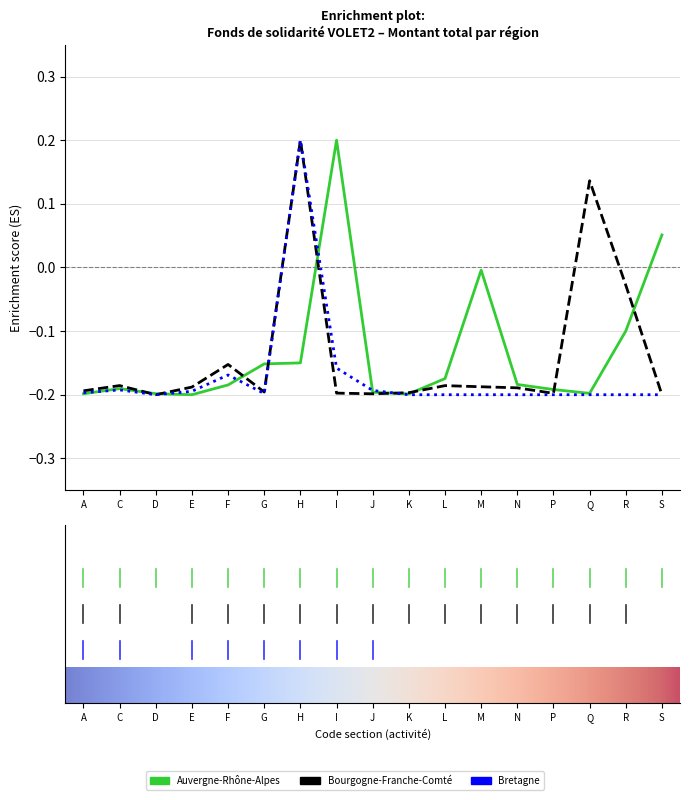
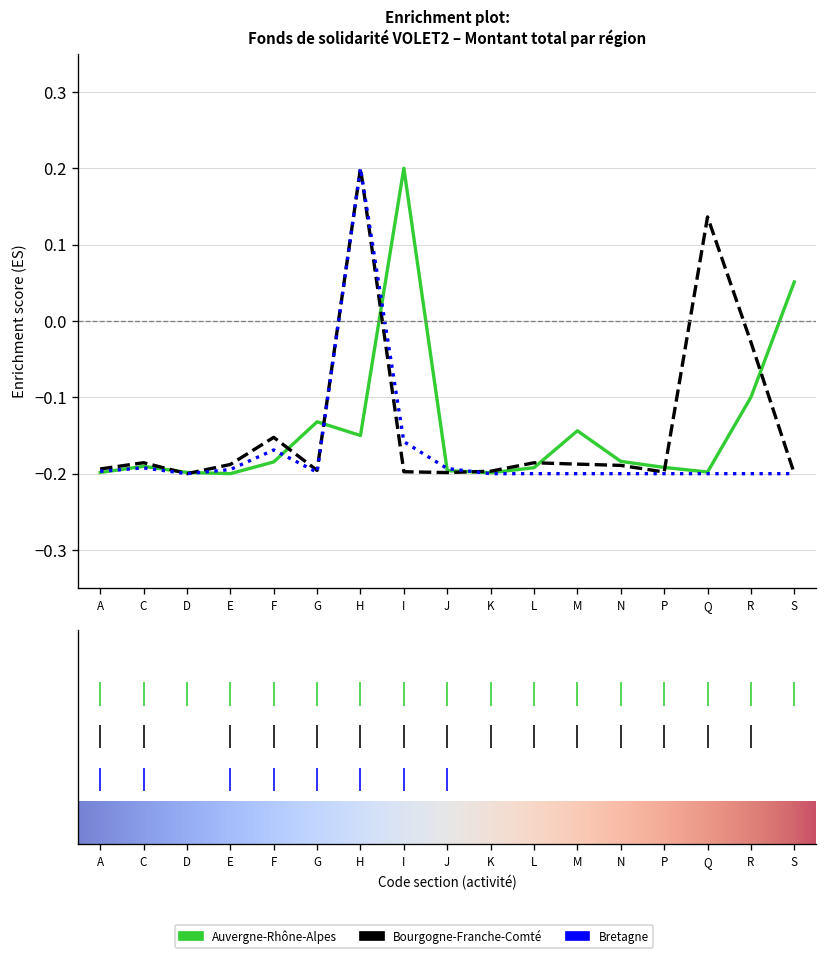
Auvergne-Rhône-Alpes, G: -0.15 -> -0.13
Auvergne-Rhône-Alpes, L: -0.17 -> -0.19
Auvergne-Rhône-Alpes, M: 0.00 -> -0.14
